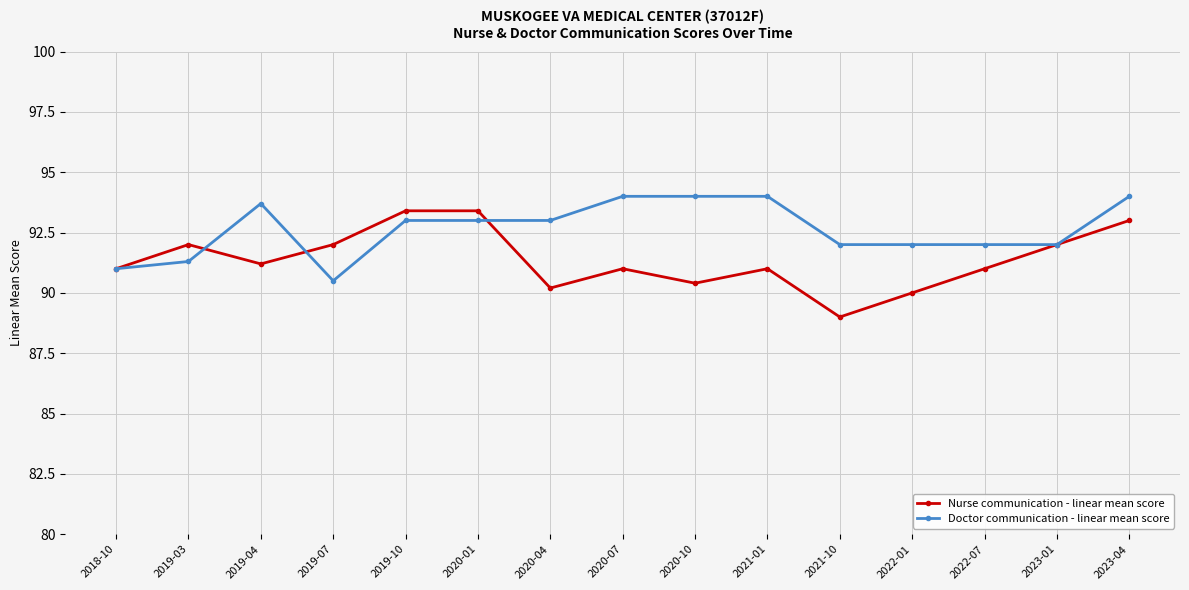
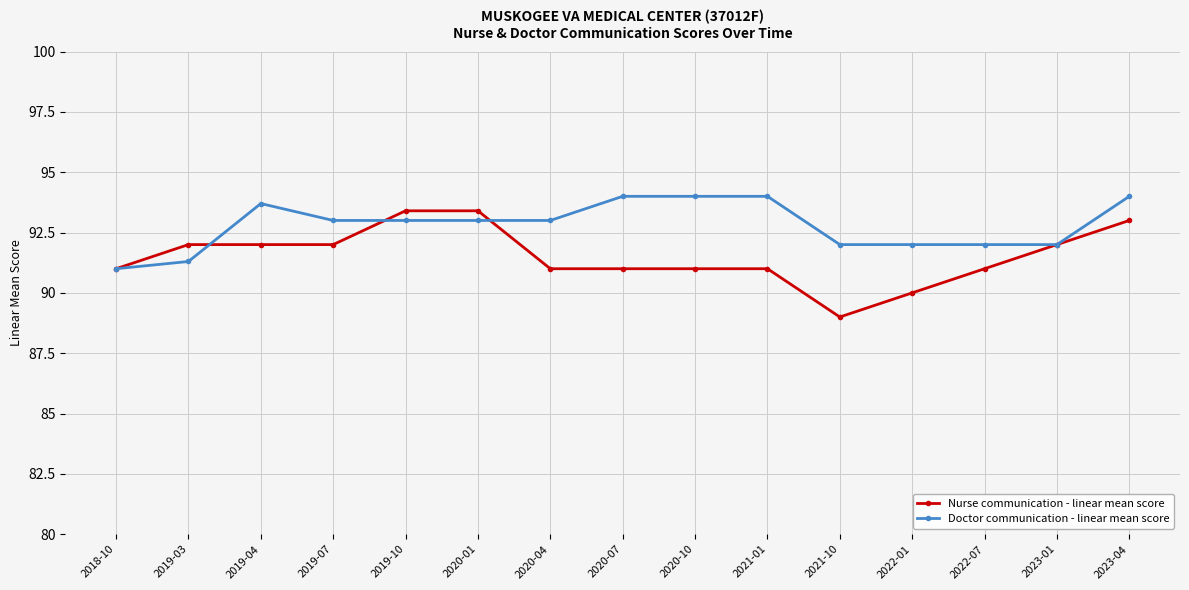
Nurse communication - linear mean score, 2019-04: 91.2 -> 92.0
Doctor communication - linear mean score, 2019-07: 90.5 -> 93.0
Nurse communication - linear mean score, 2020-04: 90.2 -> 91.0
Nurse communication - linear mean score, 2020-10: 90.4 -> 91.0
